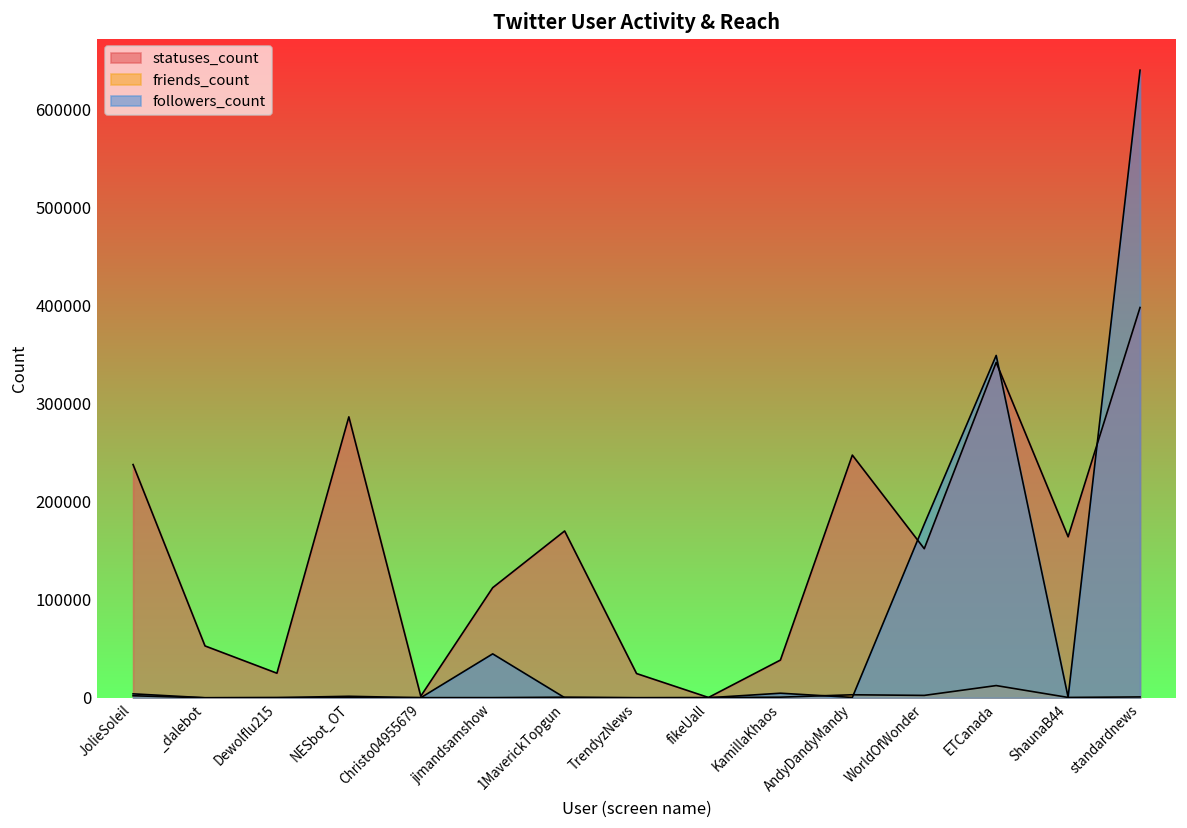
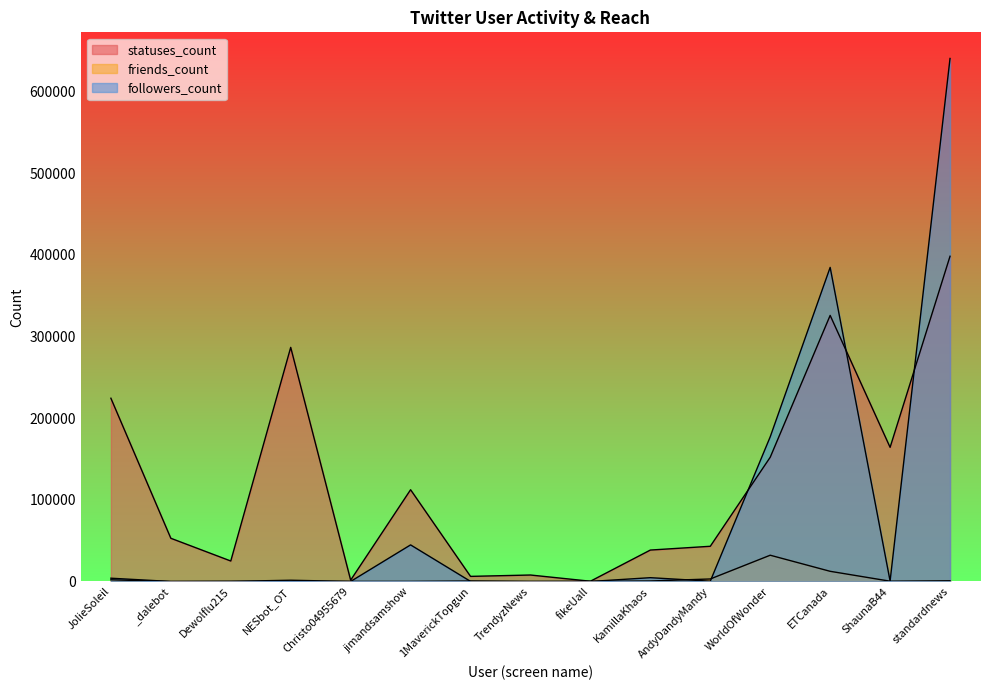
statuses_count, JolieSoleil: 240000 -> 220000
statuses_count, 1MaverickTopgun: 170000 -> 10000
statuses_count, TrendyzNews: 20000 -> 10000
statuses_count, AndyDandyMandy: 250000 -> 40000
friends_count, WorldOfWonder: 0 -> 30000
statuses_count, ETCanada: 340000 -> 330000
followers_count, ETCanada: 350000 -> 380000
